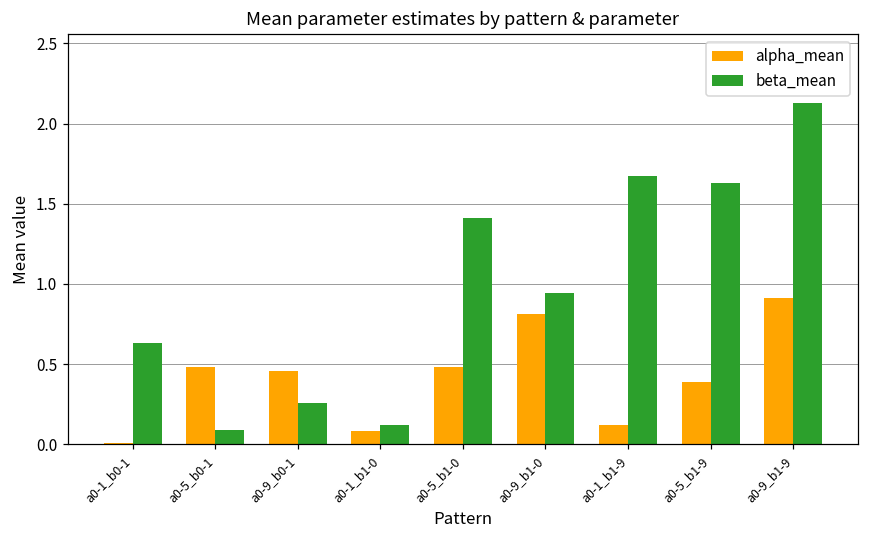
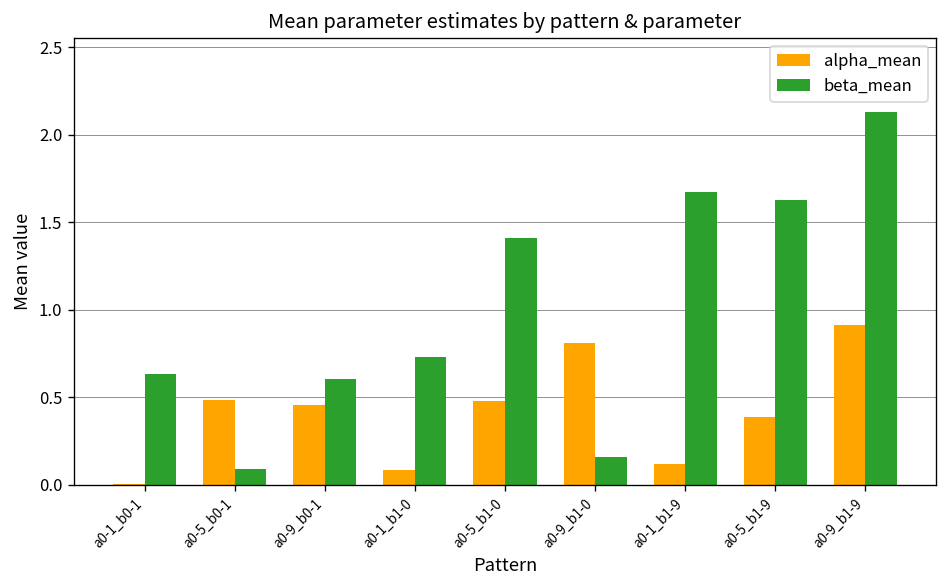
beta_mean, a0-9_b0-1: 0.26 -> 0.61
beta_mean, a0-1_b1-0: 0.12 -> 0.73
beta_mean, a0-9_b1-0: 0.94 -> 0.16
